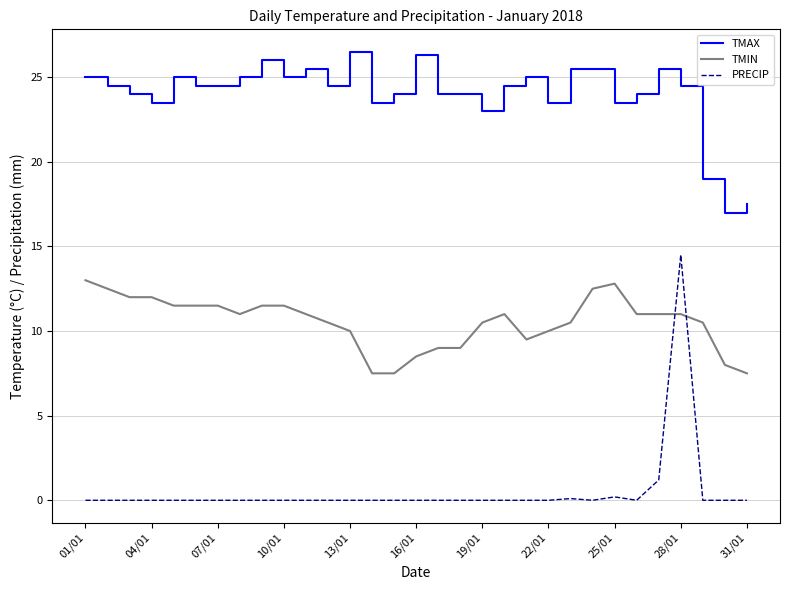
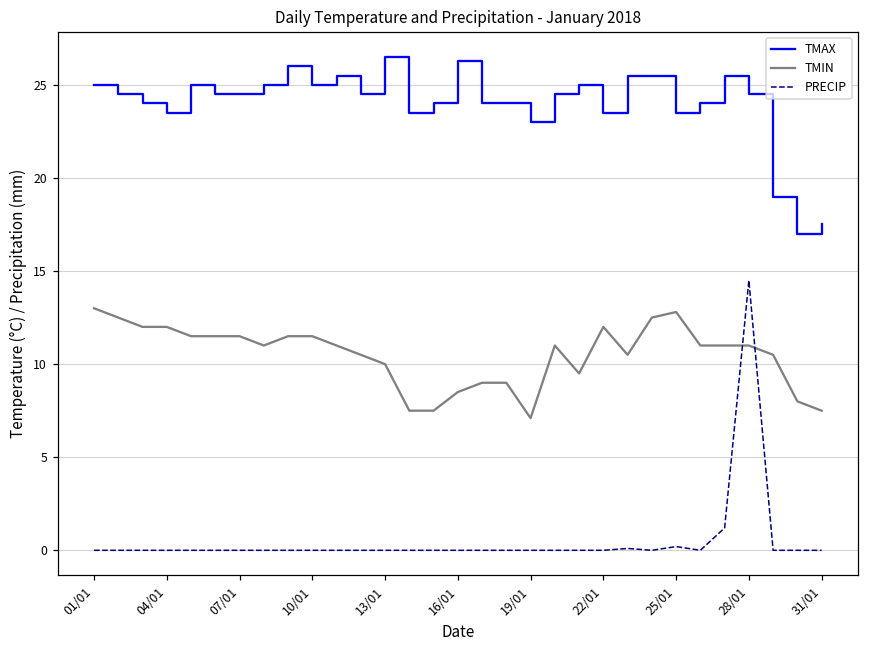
TMIN, 19/01: 10.5 -> 7.1
TMIN, 22/01: 10 -> 12
